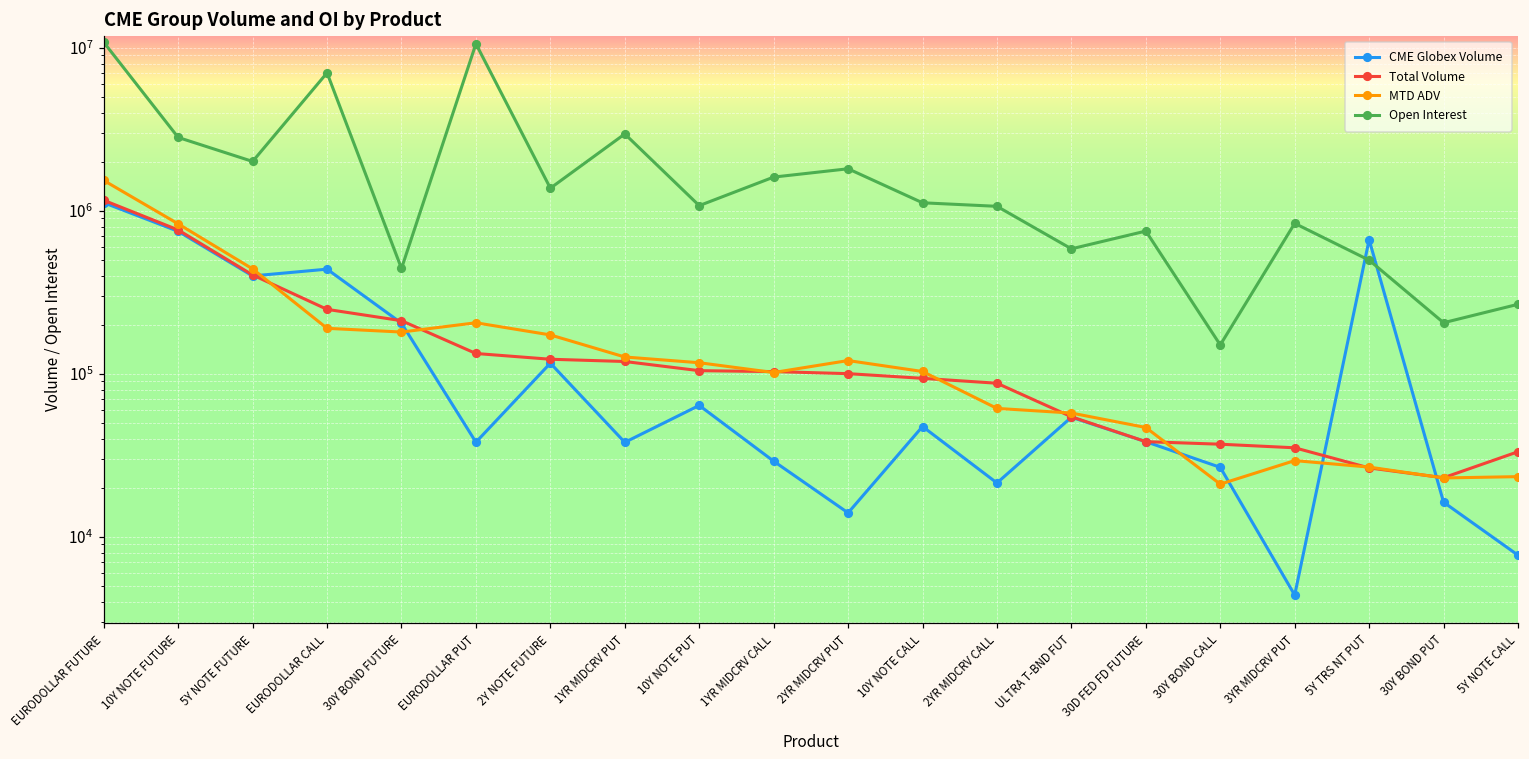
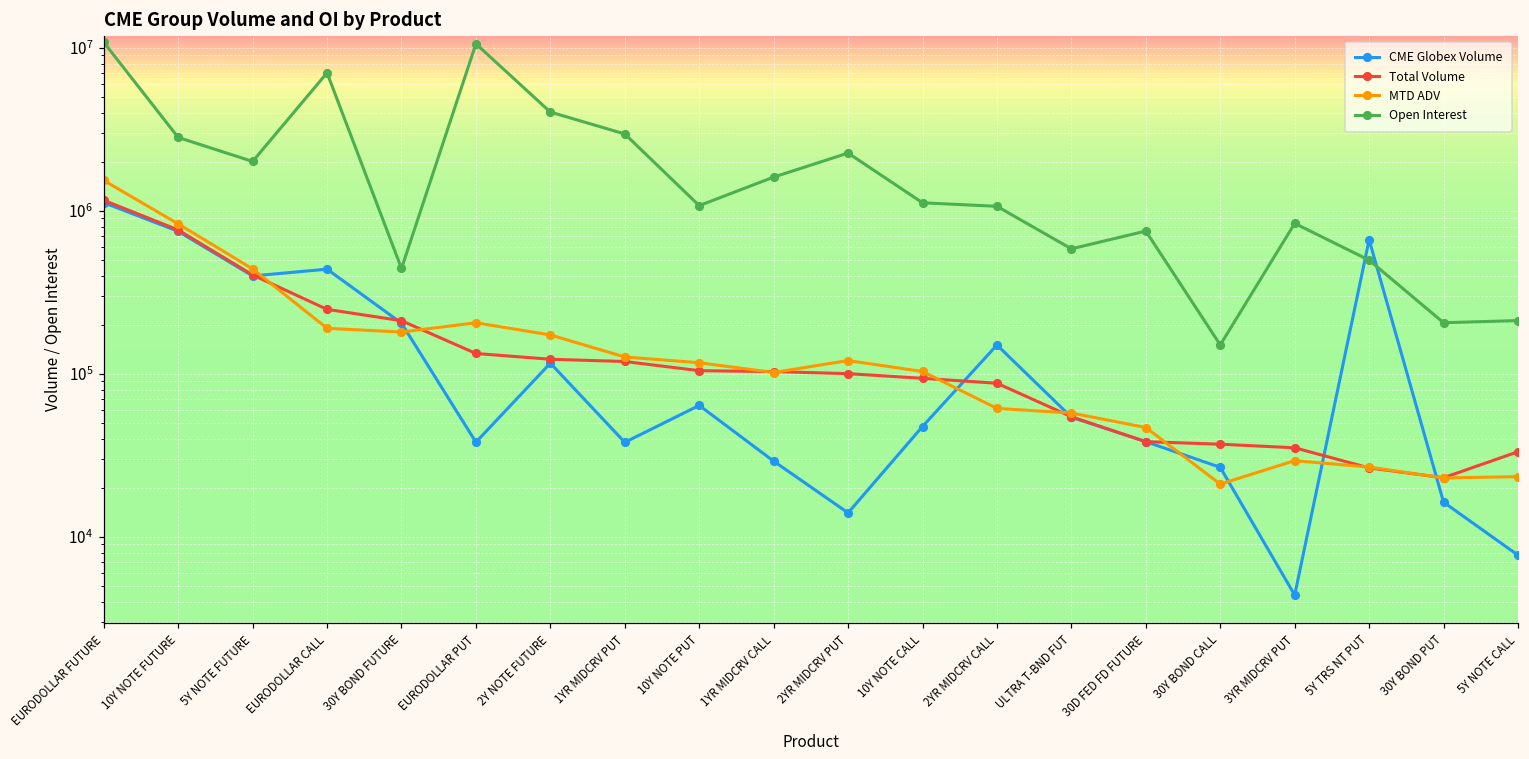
Open Interest, 2Y NOTE FUTURE: 1400000 -> 4000000
Open Interest, 2YR MIDCRV PUT: 1800000 -> 2300000
CME Globex Volume, 2YR MIDCRV CALL: 21000 -> 150000
Open Interest, 5Y NOTE CALL: 270000 -> 210000
